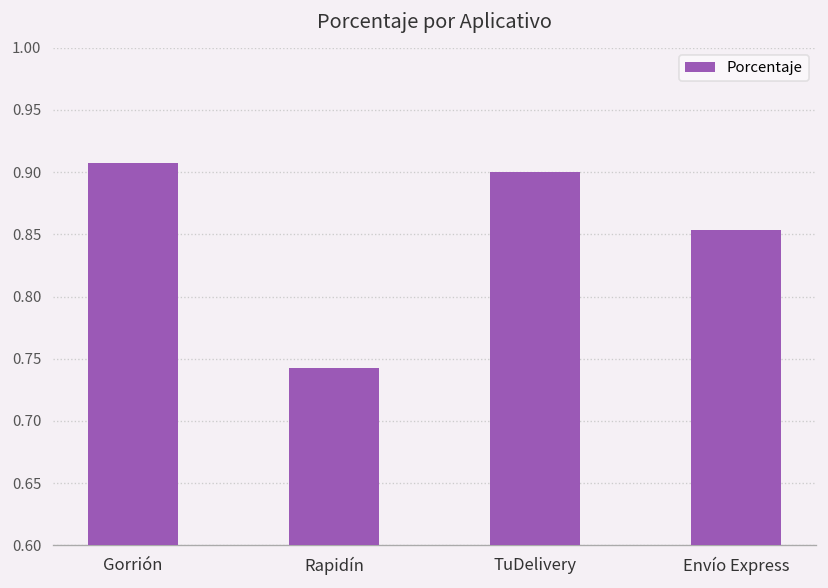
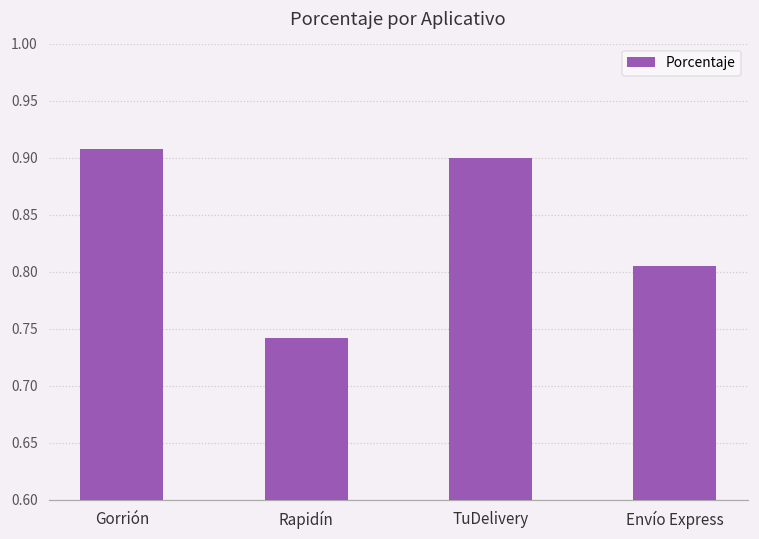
Envío Express: 0.853 -> 0.805
